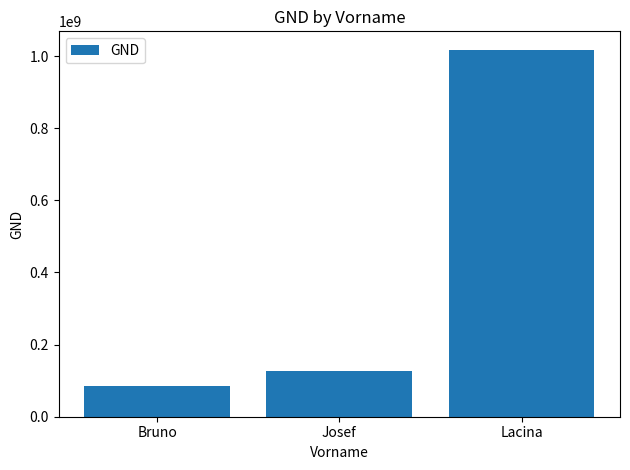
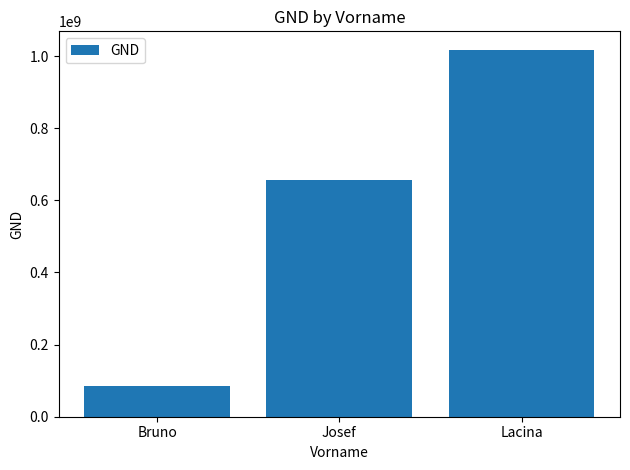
Josef: 130000000 -> 660000000
